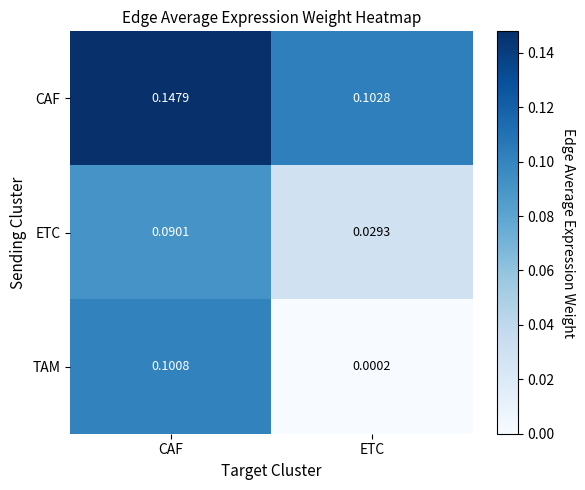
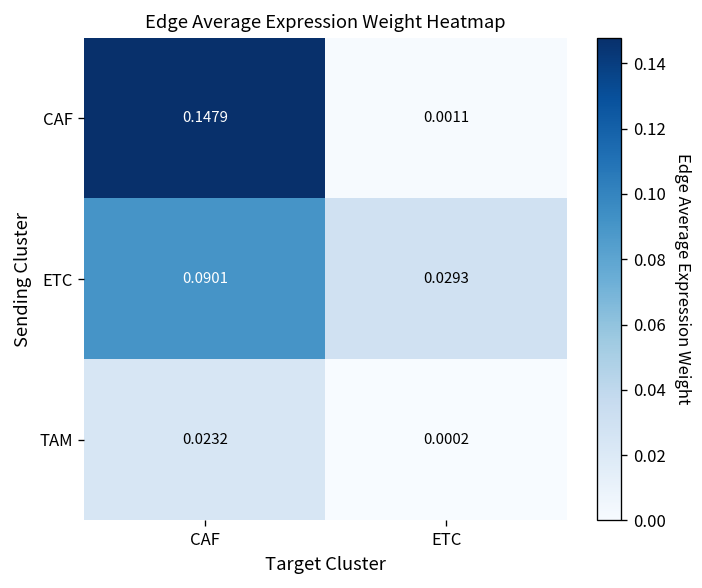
CAF, ETC: 0.1028 -> 0.0011
TAM, CAF: 0.1008 -> 0.0232
